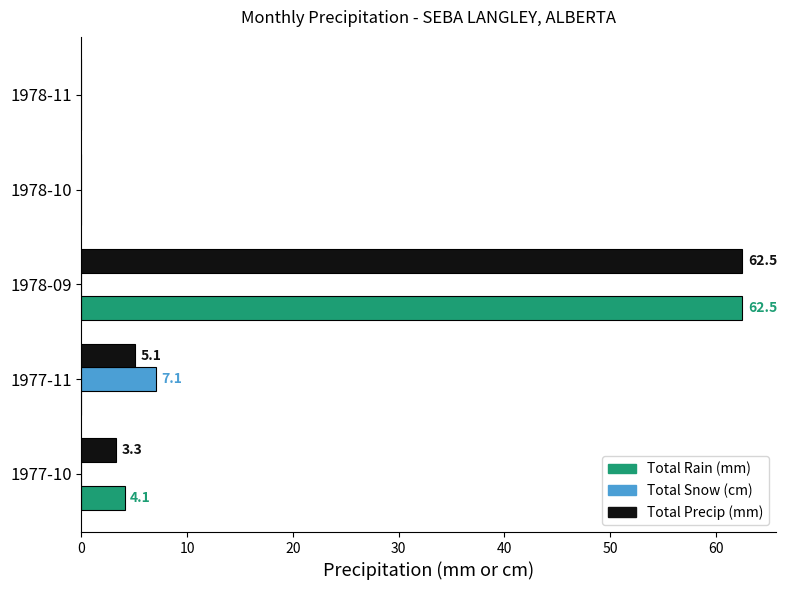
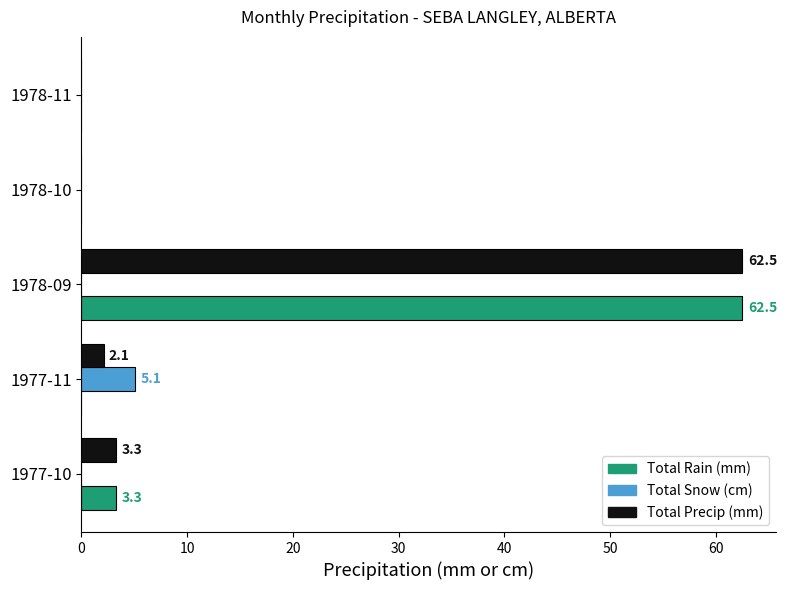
Total Precip (mm), 1977-11: 5.1 -> 2.1
Total Snow (cm), 1977-11: 7.1 -> 5.1
Total Rain (mm), 1977-10: 4.1 -> 3.3
